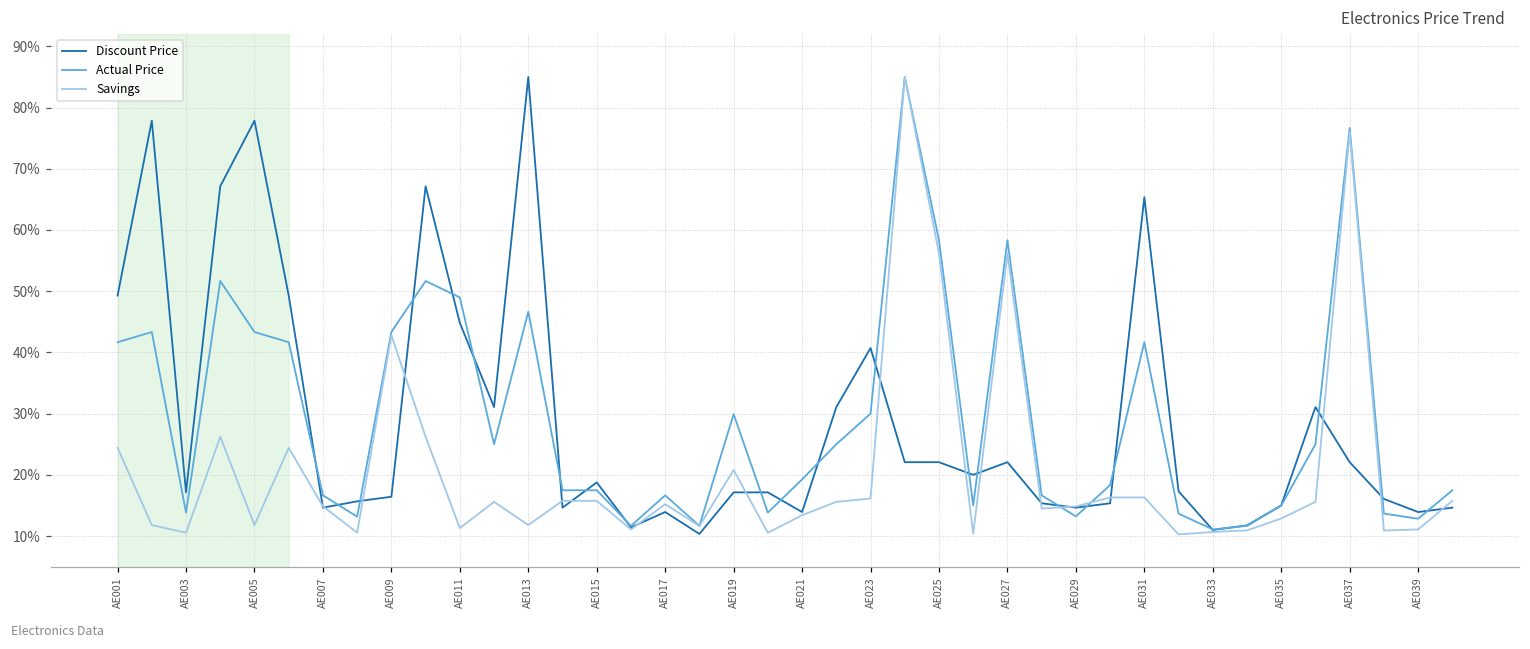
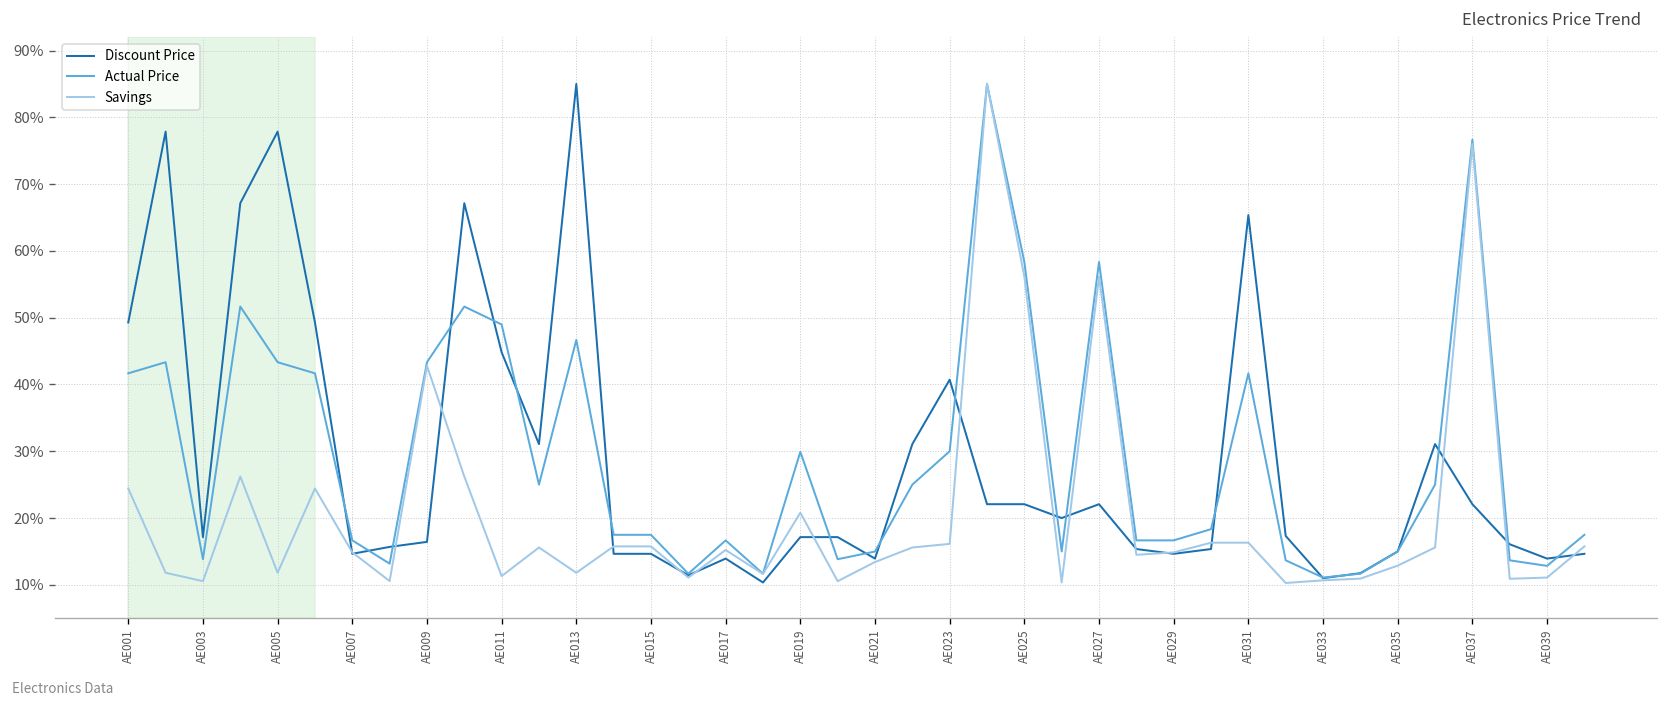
Discount Price, AE015: 19% -> 15%
Actual Price, AE021: 19% -> 15%
Actual Price, AE029: 13% -> 17%
